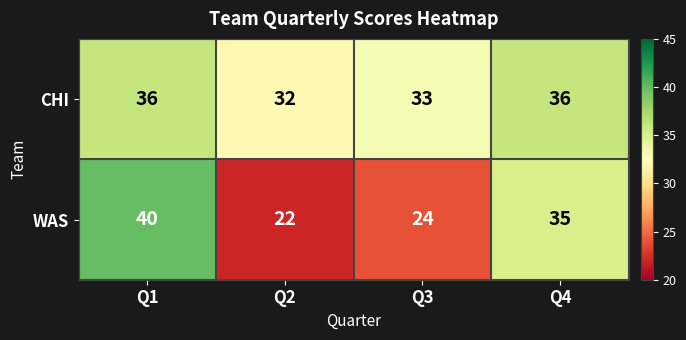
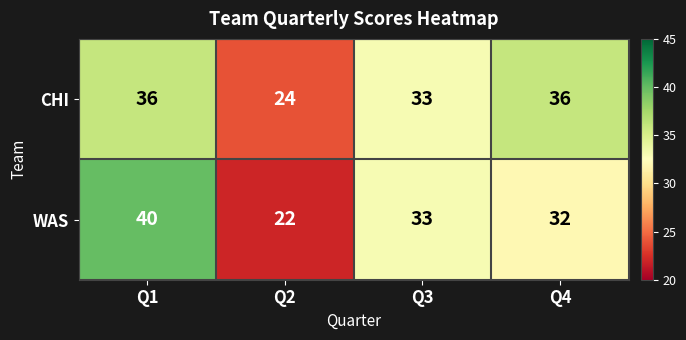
CHI, Q2: 32 -> 24
WAS, Q3: 24 -> 33
WAS, Q4: 35 -> 32
